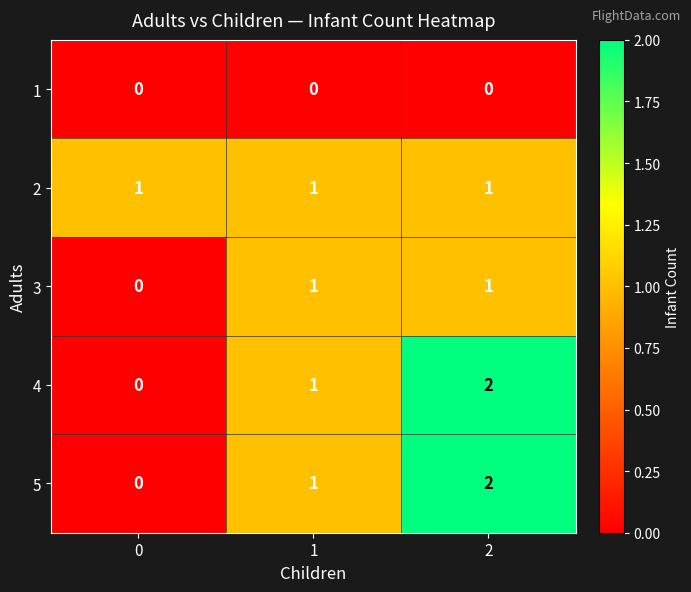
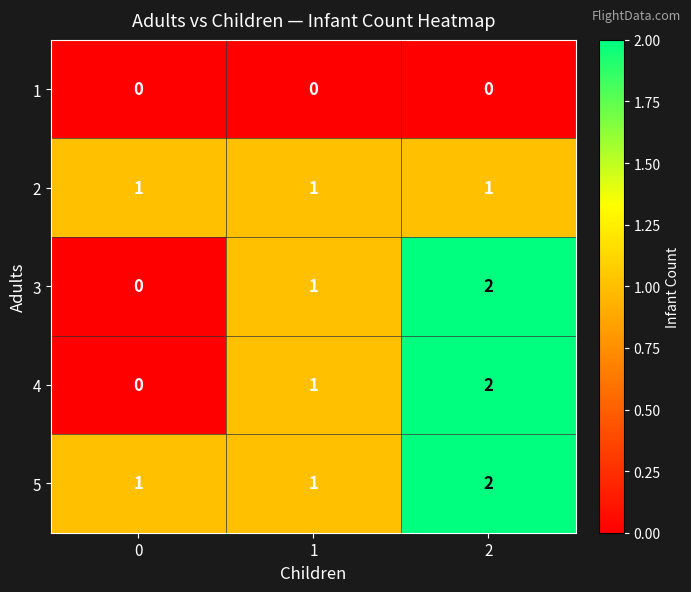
3, 2: 1 -> 2
5, 0: 0 -> 1
